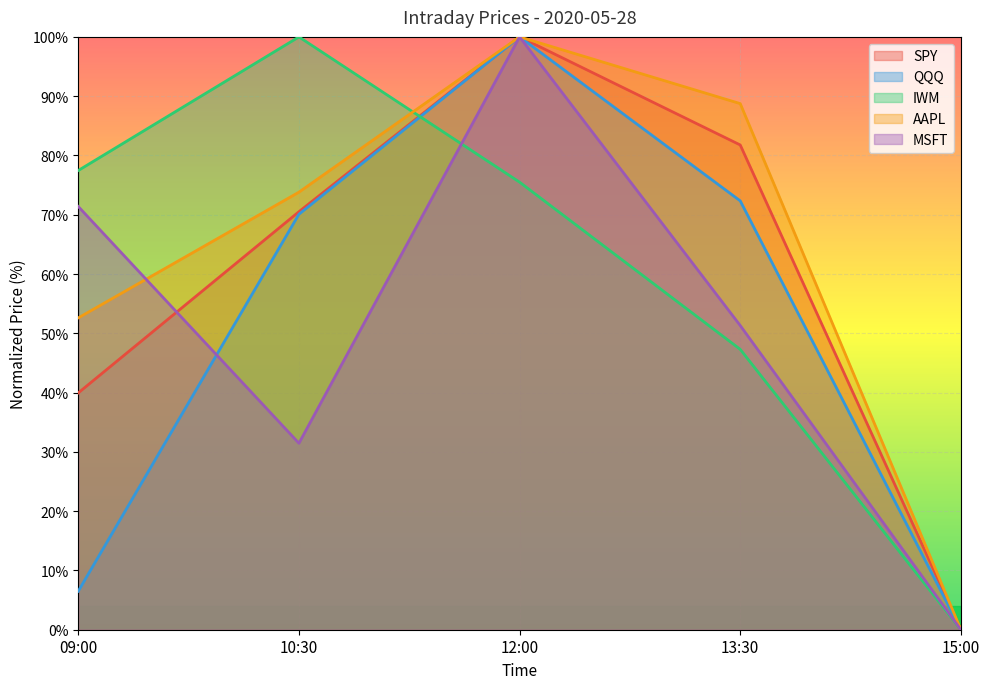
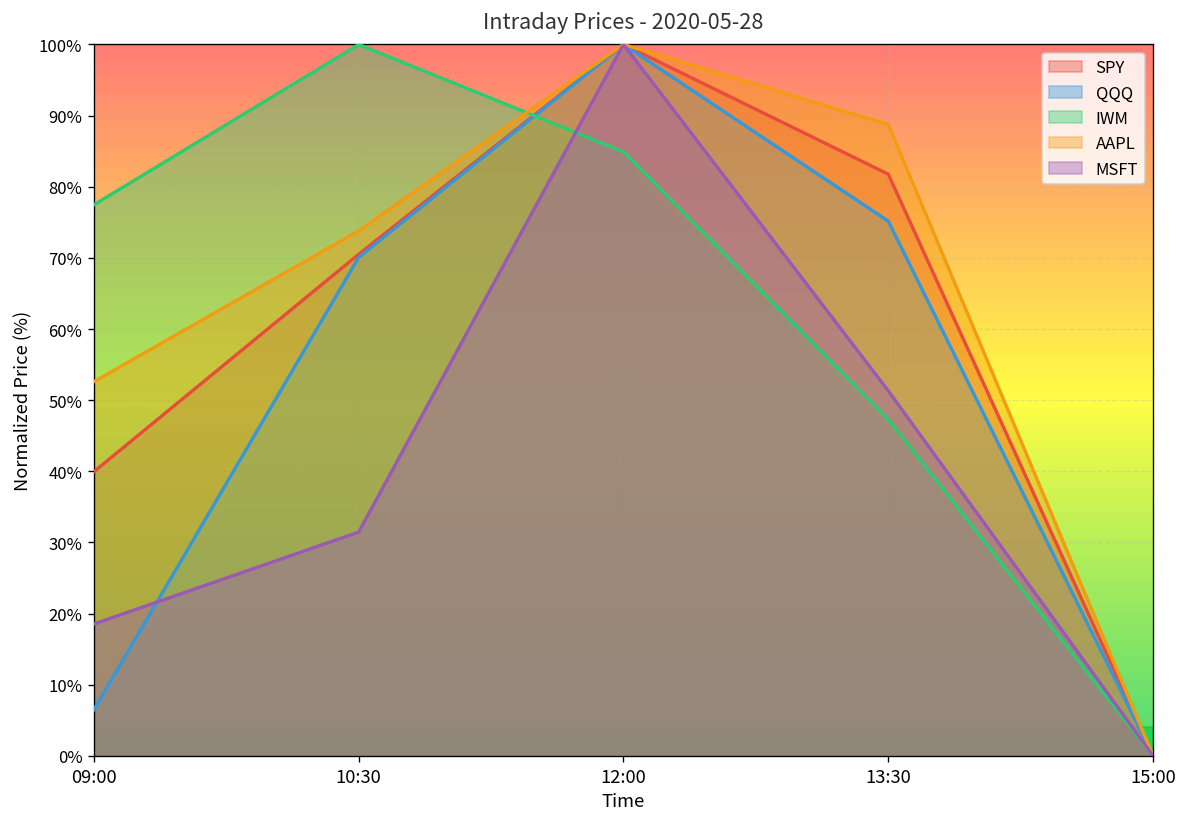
MSFT, 09:00: 71% -> 19%
IWM, 12:00: 75% -> 85%
QQQ, 13:30: 72% -> 75%
